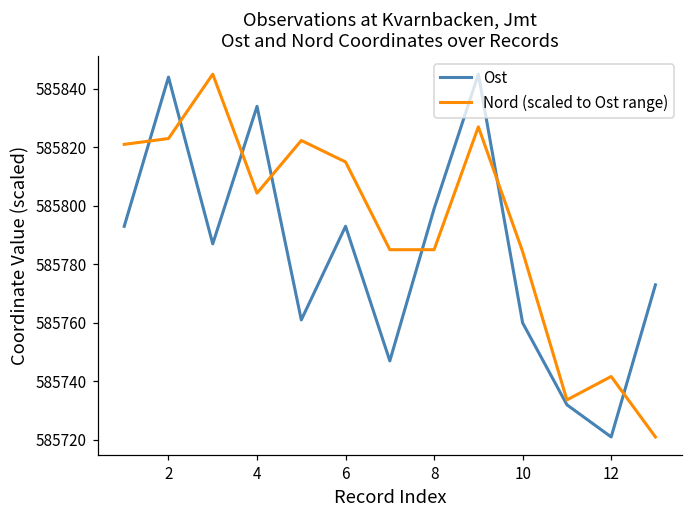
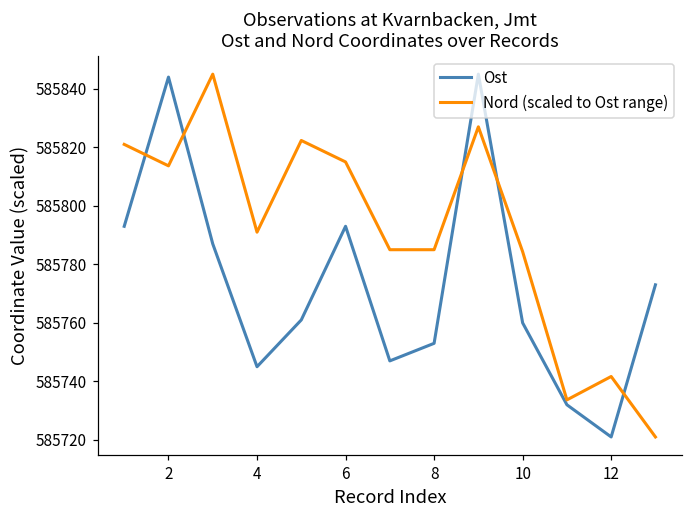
Nord (scaled to Ost range), 2: 585823 -> 585814
Ost, 4: 585834 -> 585745
Nord (scaled to Ost range), 4: 585804 -> 585791
Ost, 8: 585799 -> 585753
